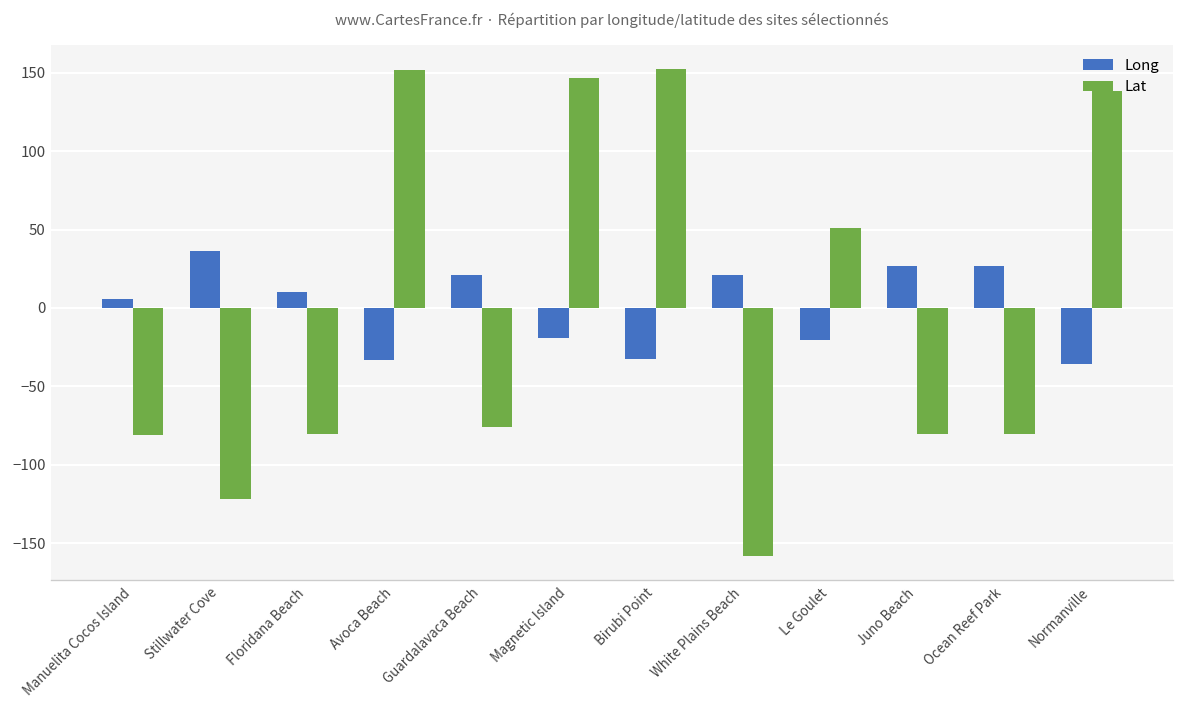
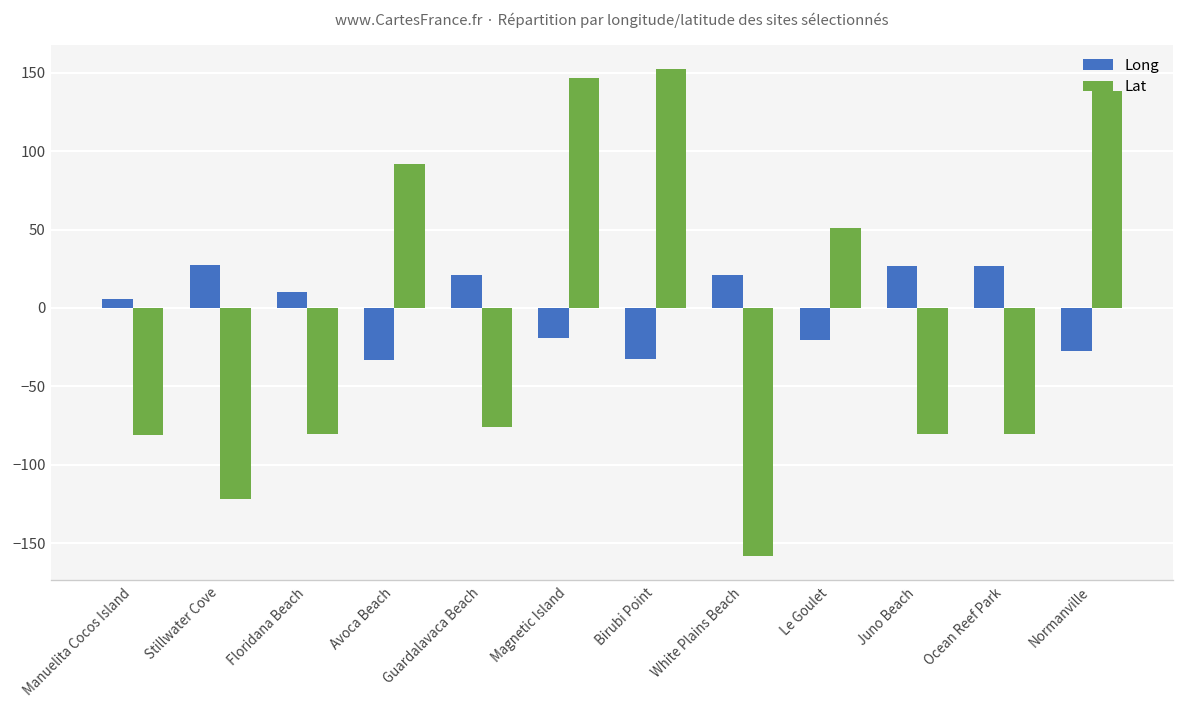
Long, Stillwater Cove: 37 -> 28
Lat, Avoca Beach: 151 -> 92
Long, Normanville: -35 -> -28
